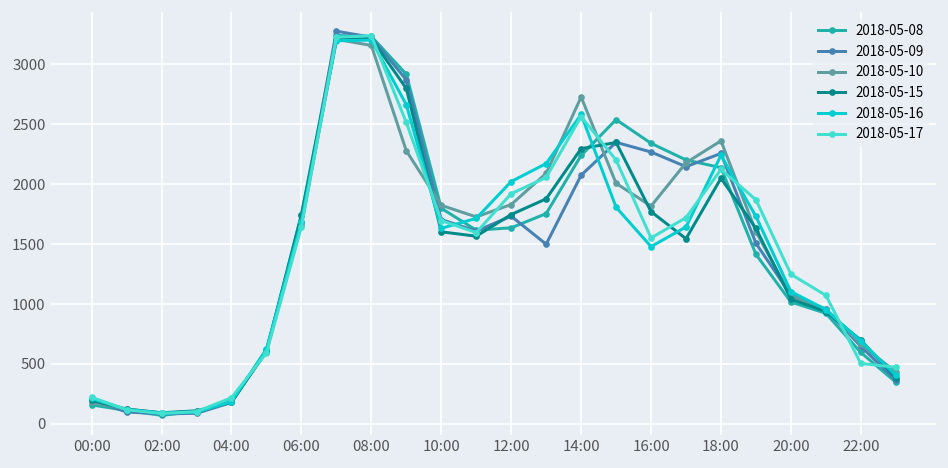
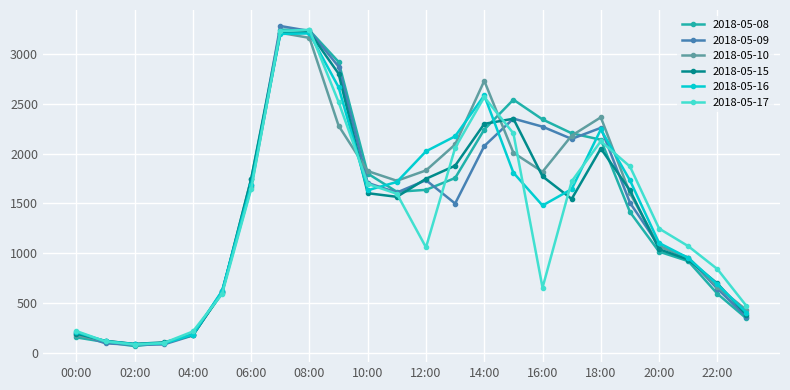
2018-05-17, 12:00: 1900 -> 1100
2018-05-17, 16:00: 1600 -> 700
2018-05-17, 22:00: 500 -> 800
